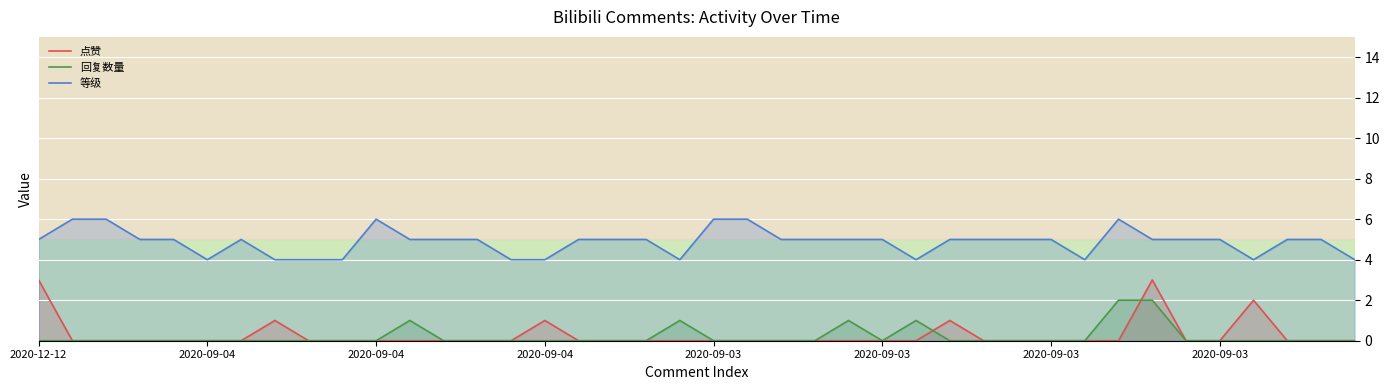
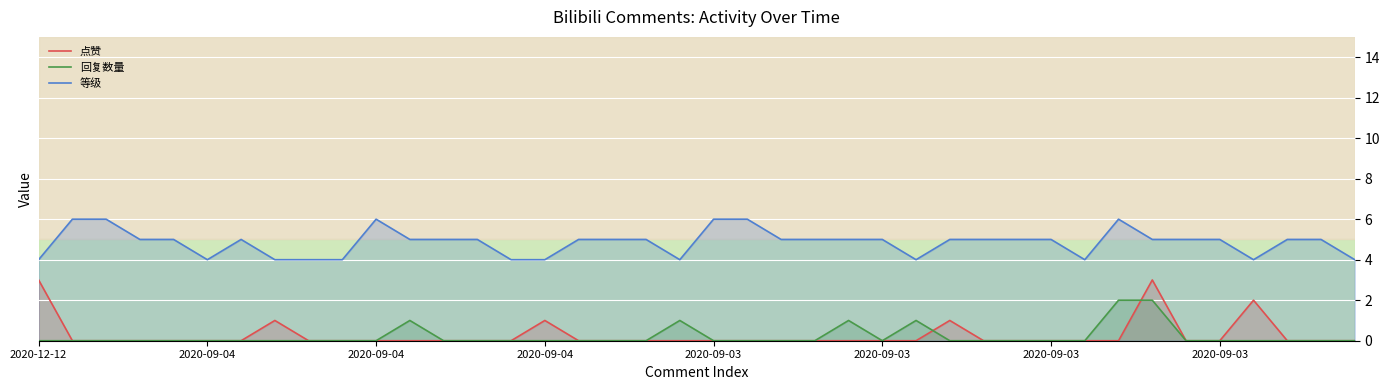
等级, 2020-12-12: 5 -> 4
